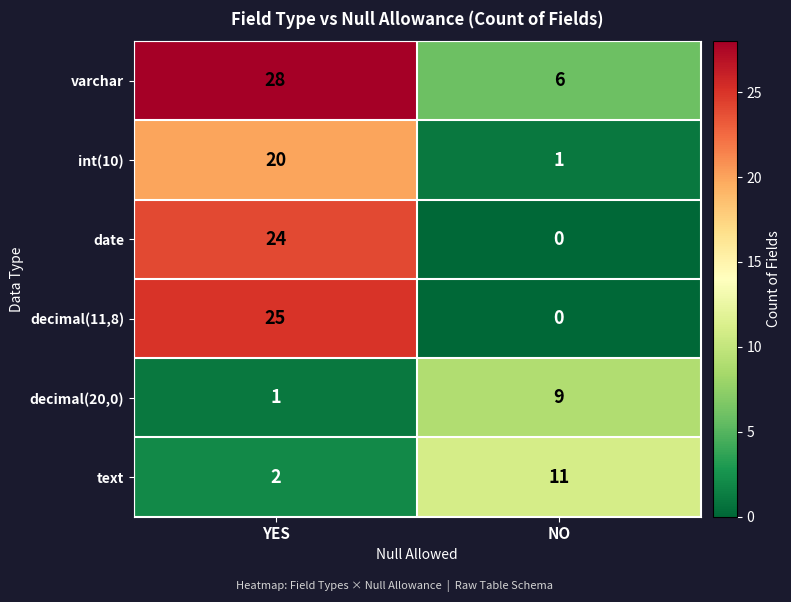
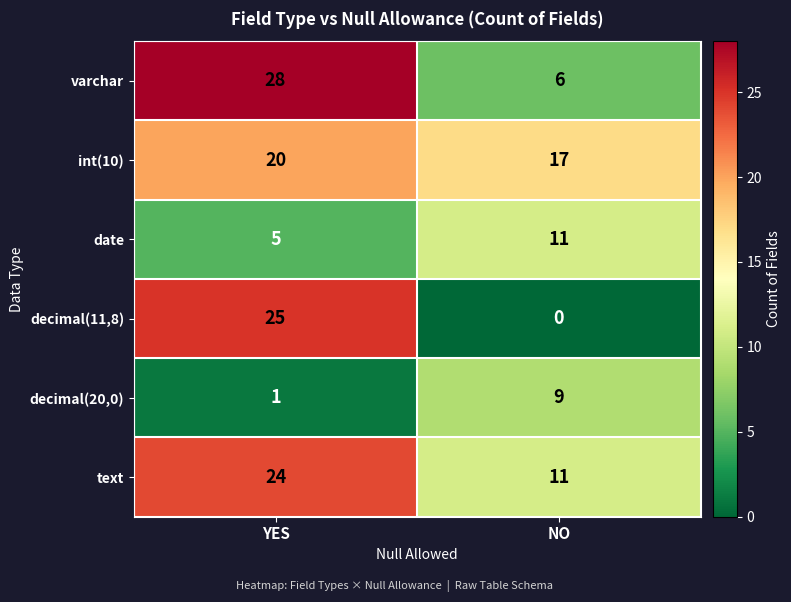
int(10), NO: 1 -> 17
date, YES: 24 -> 5
date, NO: 0 -> 11
text, YES: 2 -> 24
